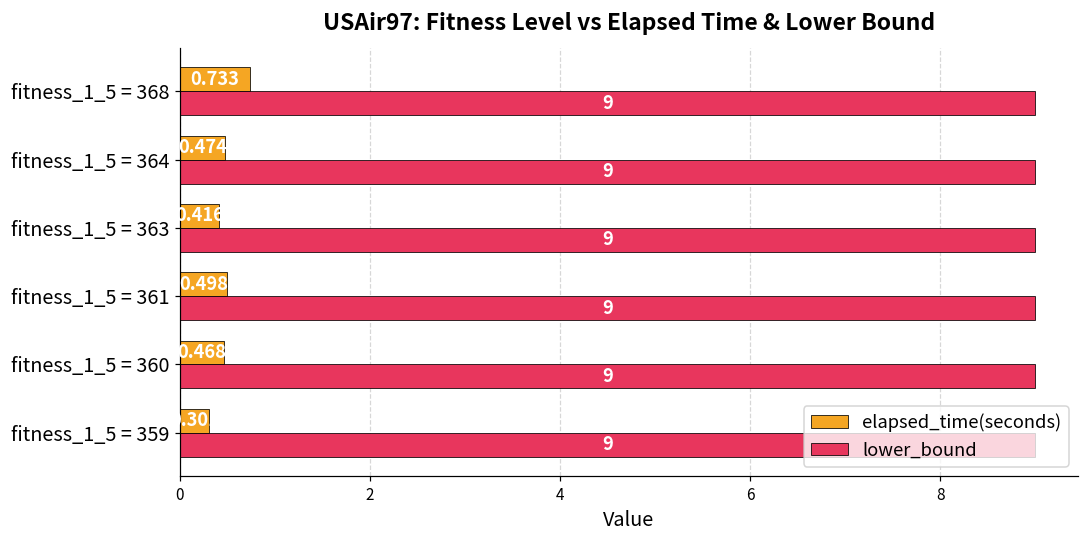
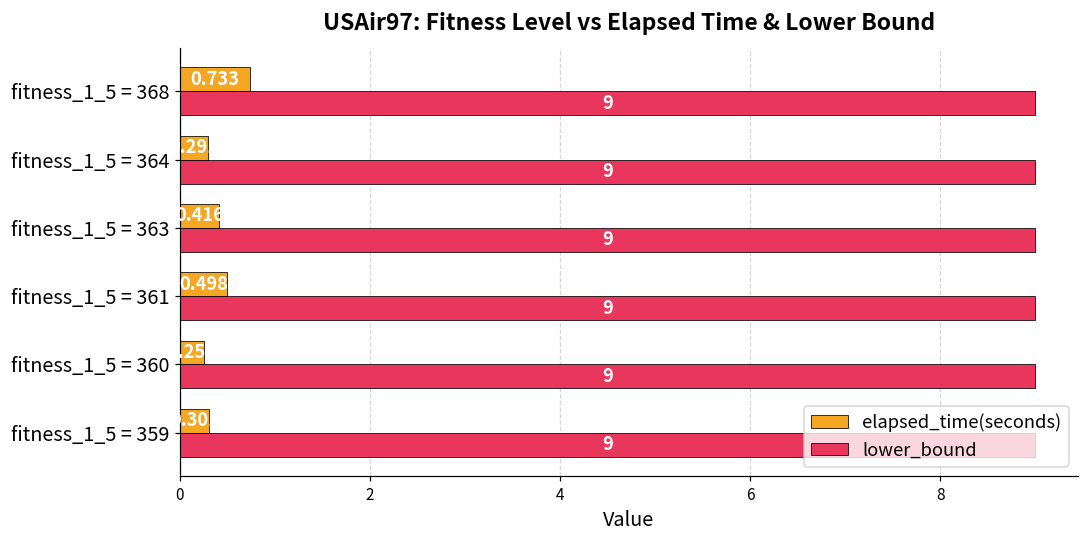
elapsed_time(seconds), fitness_1_5 = 364: 0.474 -> 0.291
elapsed_time(seconds), fitness_1_5 = 360: 0.5 -> 0.3
